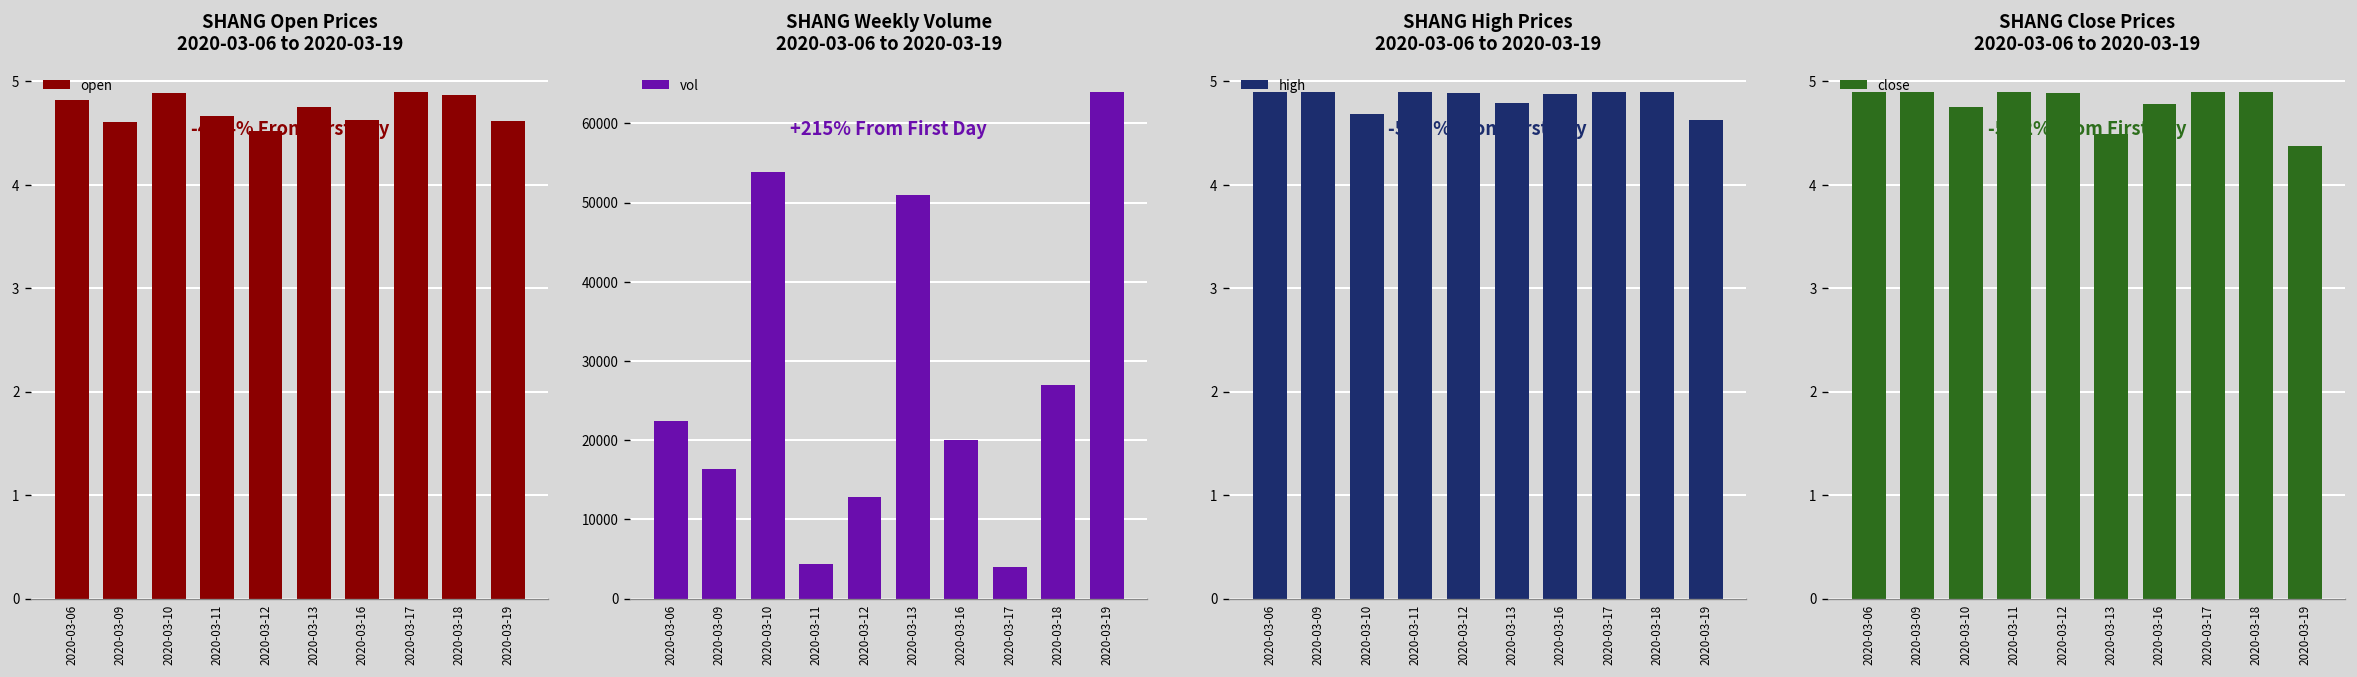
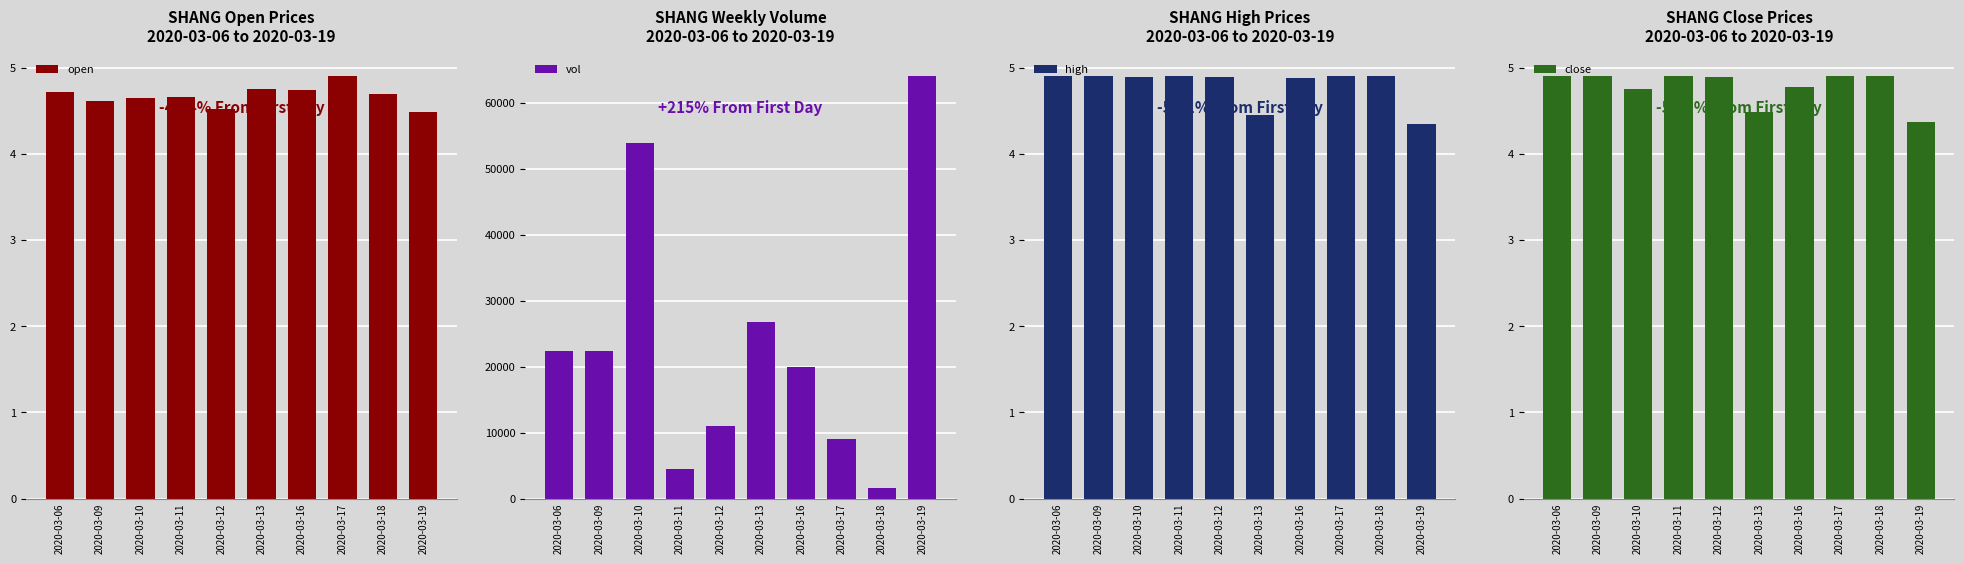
SHANG Open Prices 2020-03-06 to 2020-03-19, 2020-03-06: 4.8 -> 4.7
SHANG Open Prices 2020-03-06 to 2020-03-19, 2020-03-10: 4.9 -> 4.7
SHANG Open Prices 2020-03-06 to 2020-03-19, 2020-03-16: 4.6 -> 4.7
SHANG Open Prices 2020-03-06 to 2020-03-19, 2020-03-18: 4.9 -> 4.7
SHANG Open Prices 2020-03-06 to 2020-03-19, 2020-03-19: 4.6 -> 4.5
SHANG Weekly Volume 2020-03-06 to 2020-03-19, 2020-03-09: 16000 -> 22000
SHANG Weekly Volume 2020-03-06 to 2020-03-19, 2020-03-12: 13000 -> 11000
SHANG Weekly Volume 2020-03-06 to 2020-03-19, 2020-03-13: 51000 -> 27000
SHANG Weekly Volume 2020-03-06 to 2020-03-19, 2020-03-17: 4000 -> 9000
SHANG Weekly Volume 2020-03-06 to 2020-03-19, 2020-03-18: 27000 -> 2000
SHANG High Prices 2020-03-06 to 2020-03-19, 2020-03-10: 4.7 -> 4.9
SHANG High Prices 2020-03-06 to 2020-03-19, 2020-03-13: 4.8 -> 4.5
SHANG High Prices 2020-03-06 to 2020-03-19, 2020-03-19: 4.6 -> 4.3
